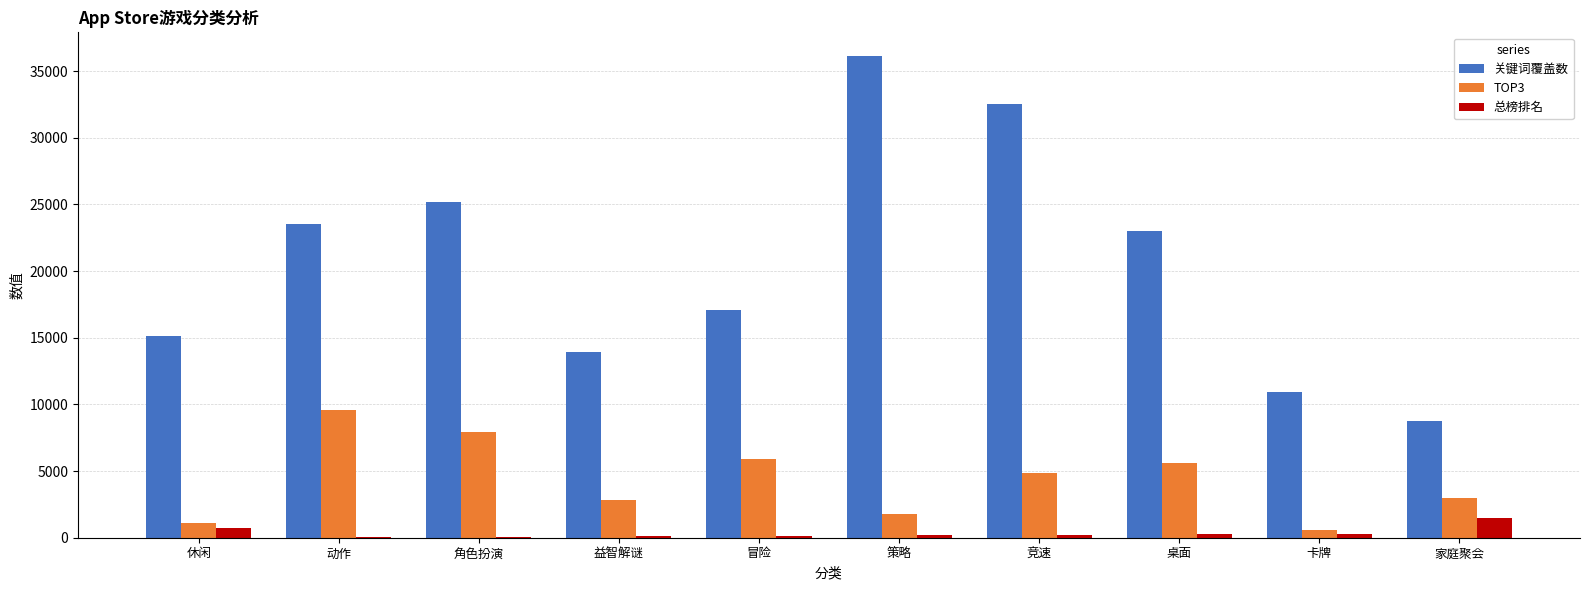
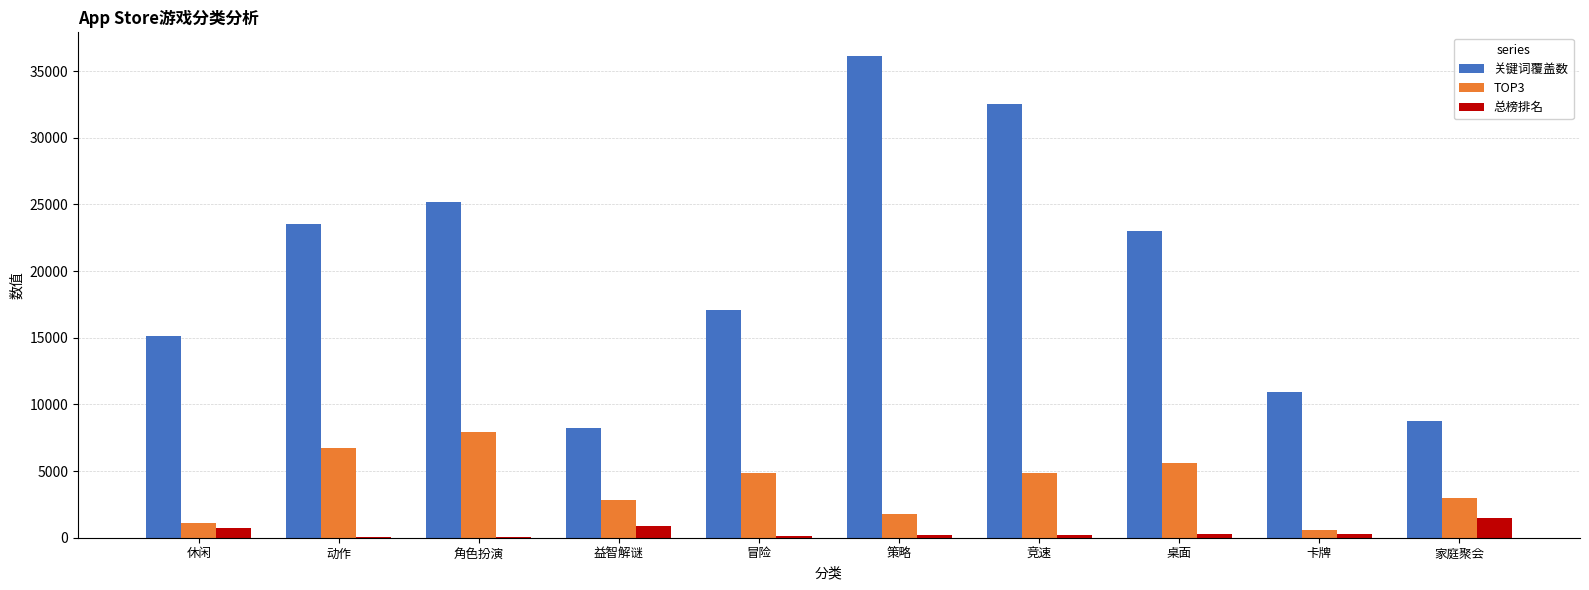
TOP3, 动作: 9600 -> 6800
关键词覆盖数, 益智解谜: 14000 -> 8200
总榜排名, 益智解谜: 100 -> 900
TOP3, 冒险: 5900 -> 4800
